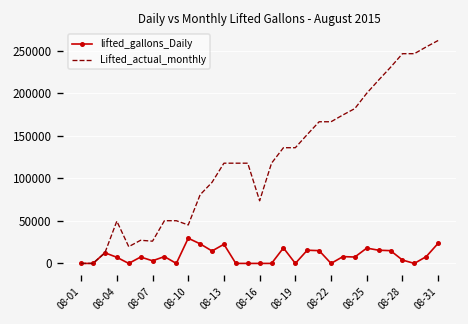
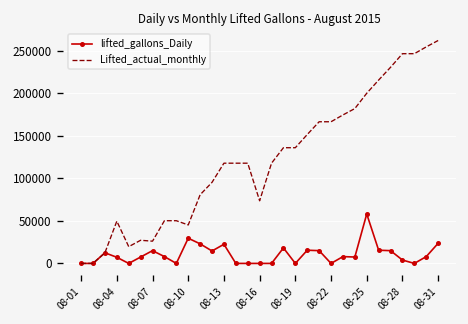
lifted_gallons_Daily, 08-07: 0 -> 20000
lifted_gallons_Daily, 08-25: 20000 -> 60000
